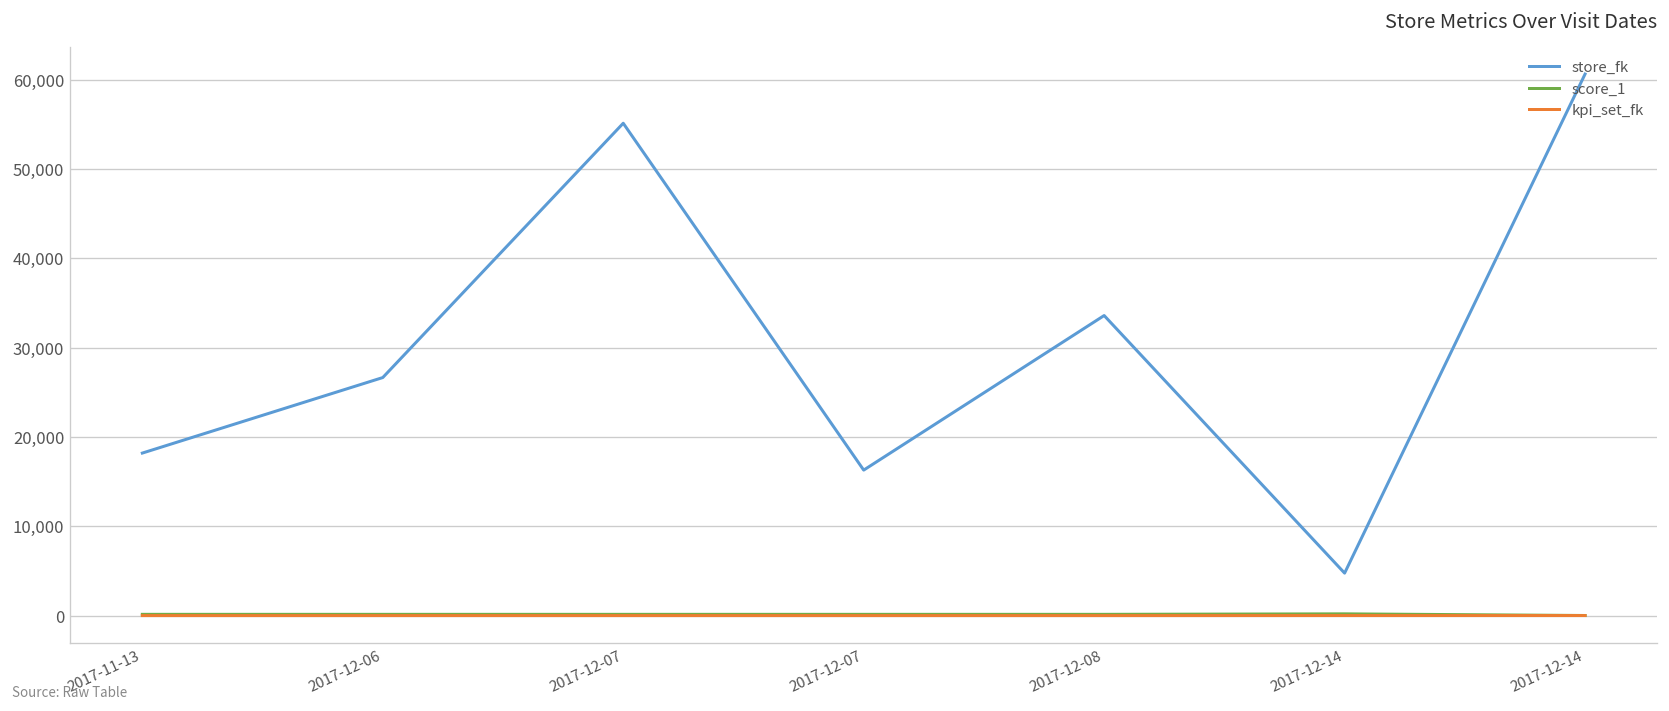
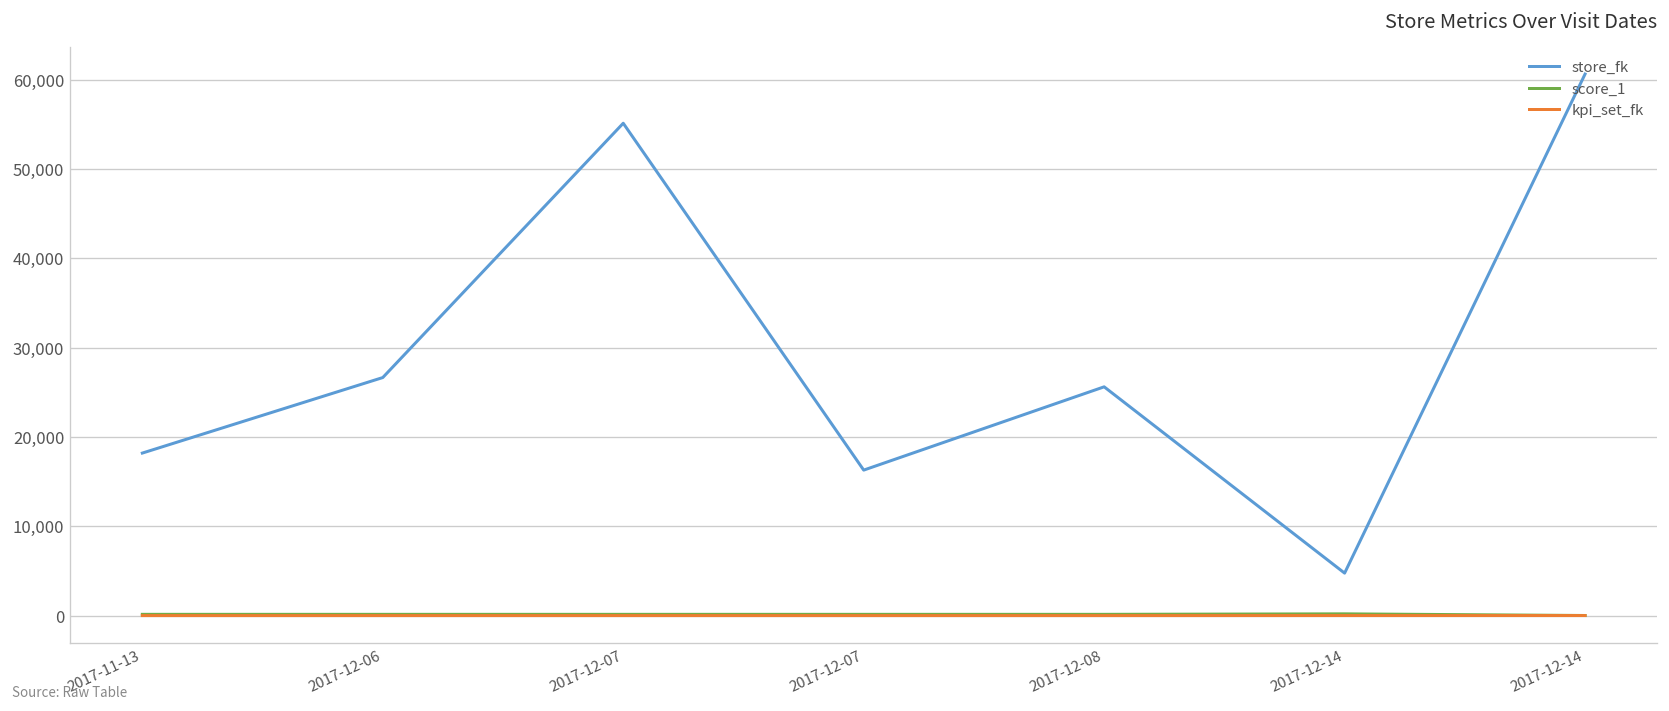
store_fk, 2017-12-08: 34,000 -> 26,000
